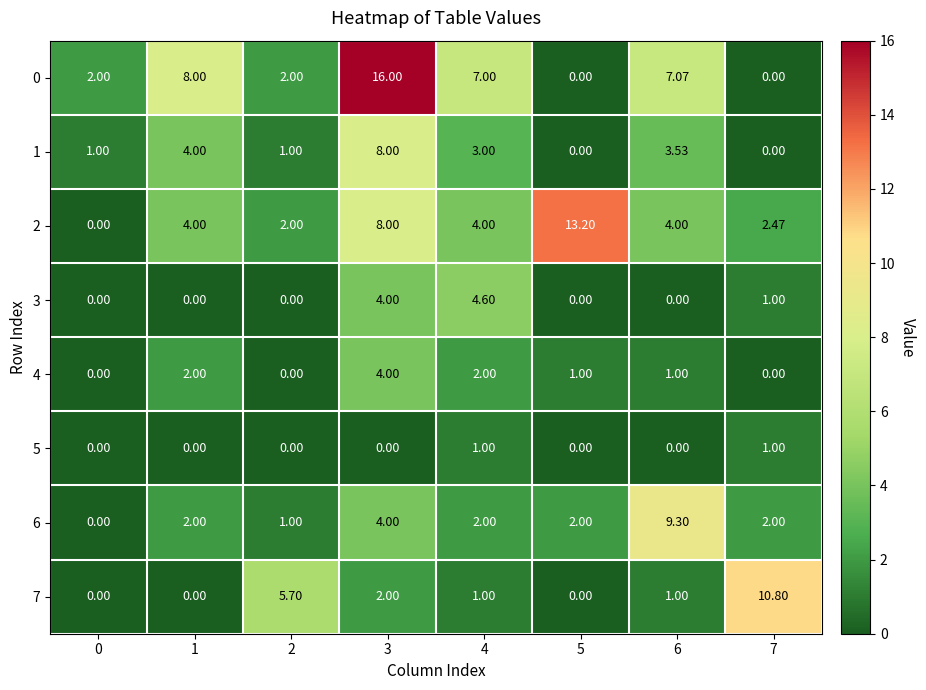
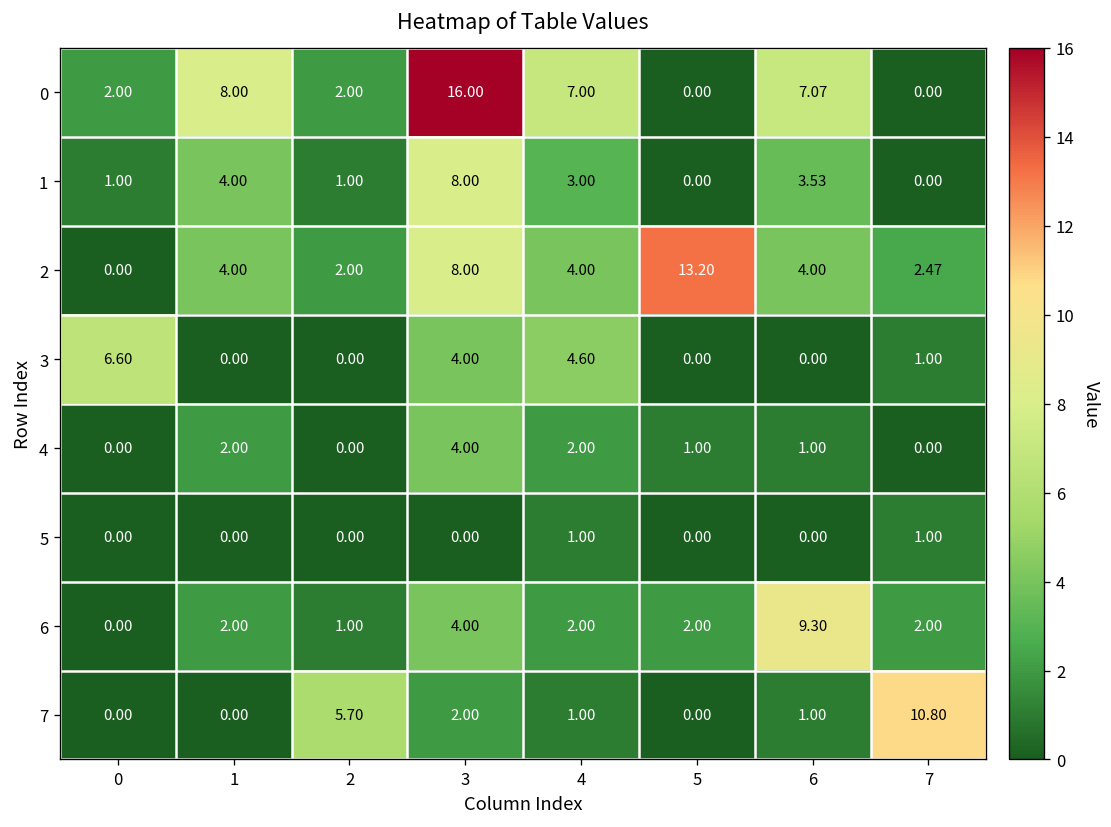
3, 0: 0.00 -> 6.60
